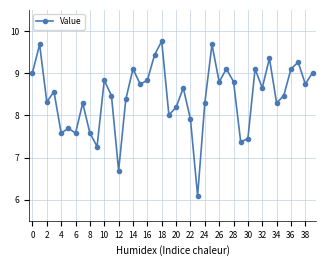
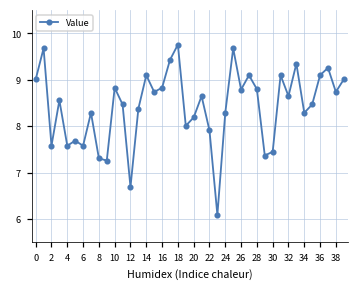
2: 8.3 -> 7.6
8: 7.6 -> 7.3
